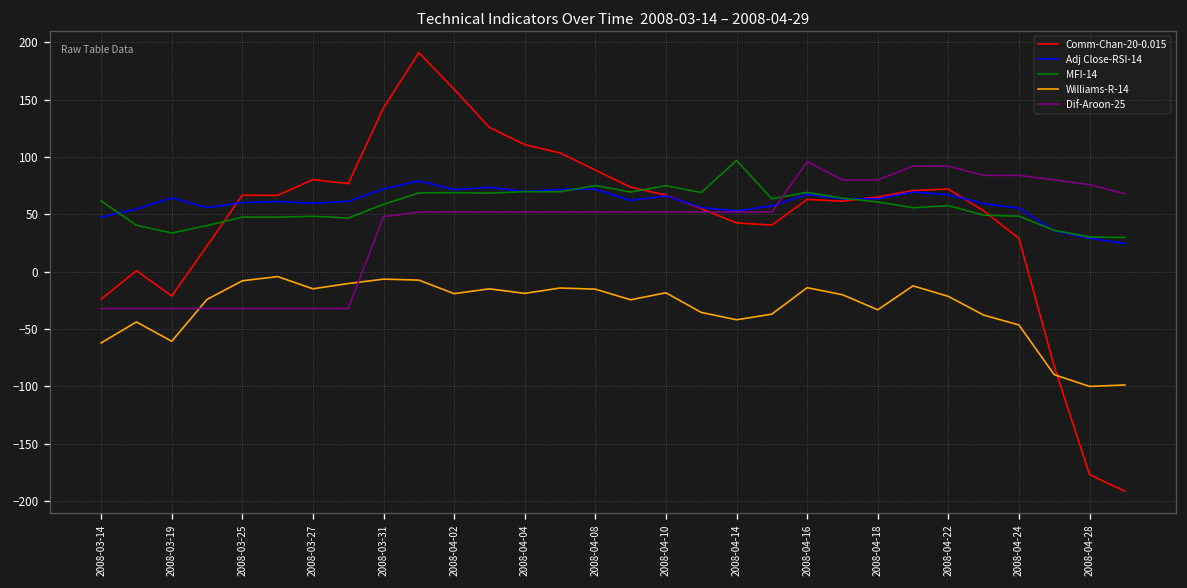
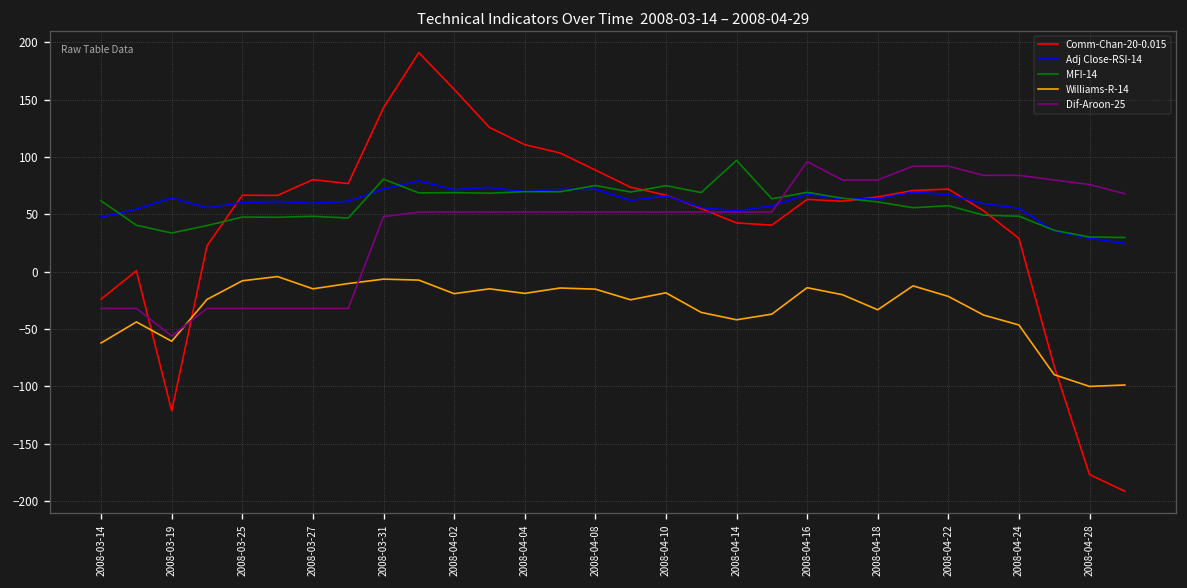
Comm-Chan-20-0.015, 2008-03-19: -20 -> -120
Dif-Aroon-25, 2008-03-19: -30 -> -60
MFI-14, 2008-03-31: 60 -> 80
